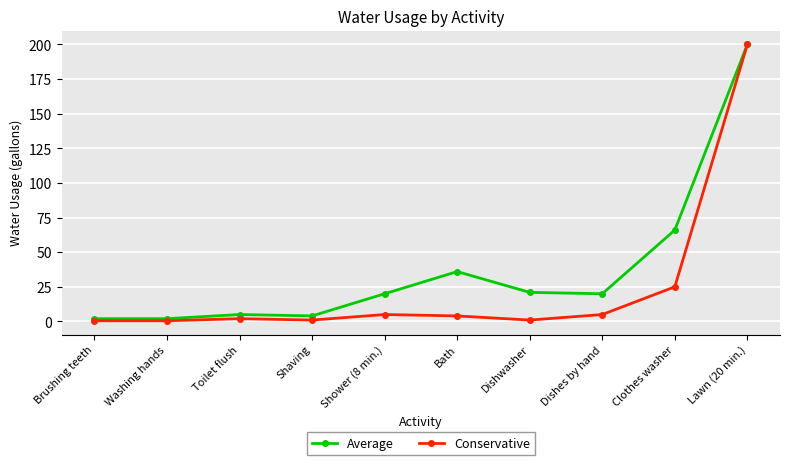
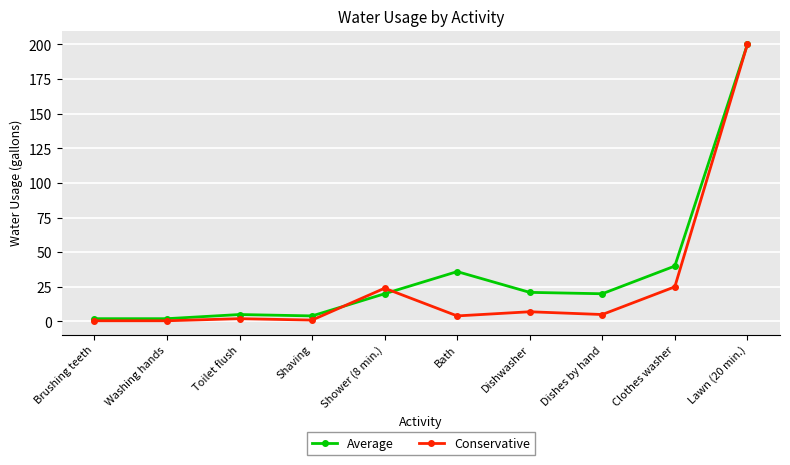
Conservative, Shower (8 min.): 5 -> 24
Conservative, Dishwasher: 1 -> 7
Average, Clothes washer: 66 -> 40
